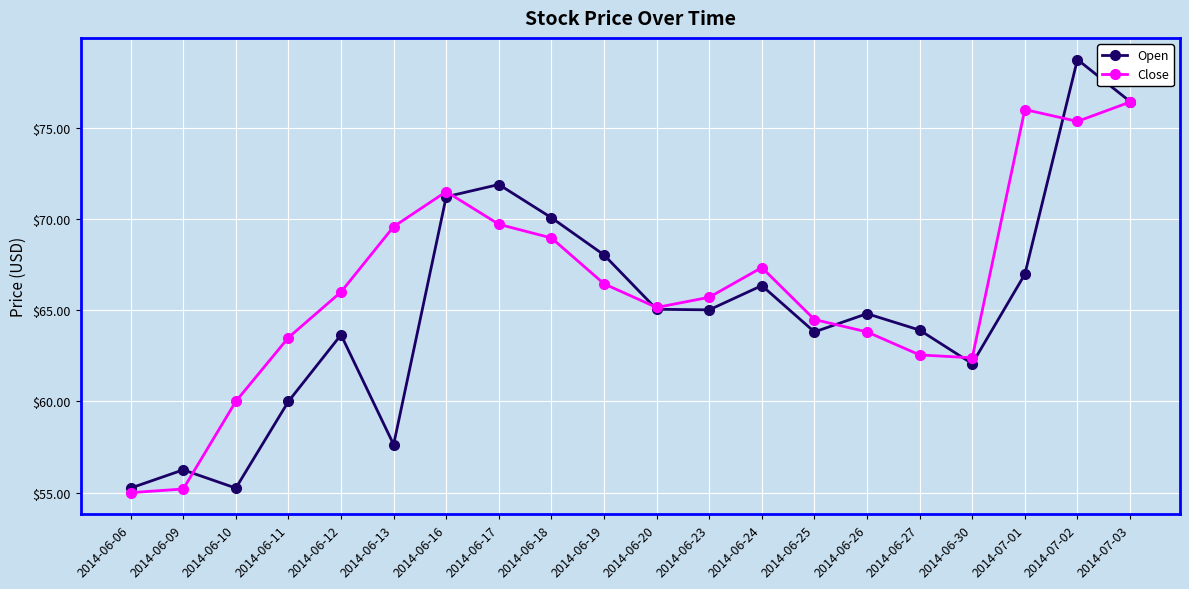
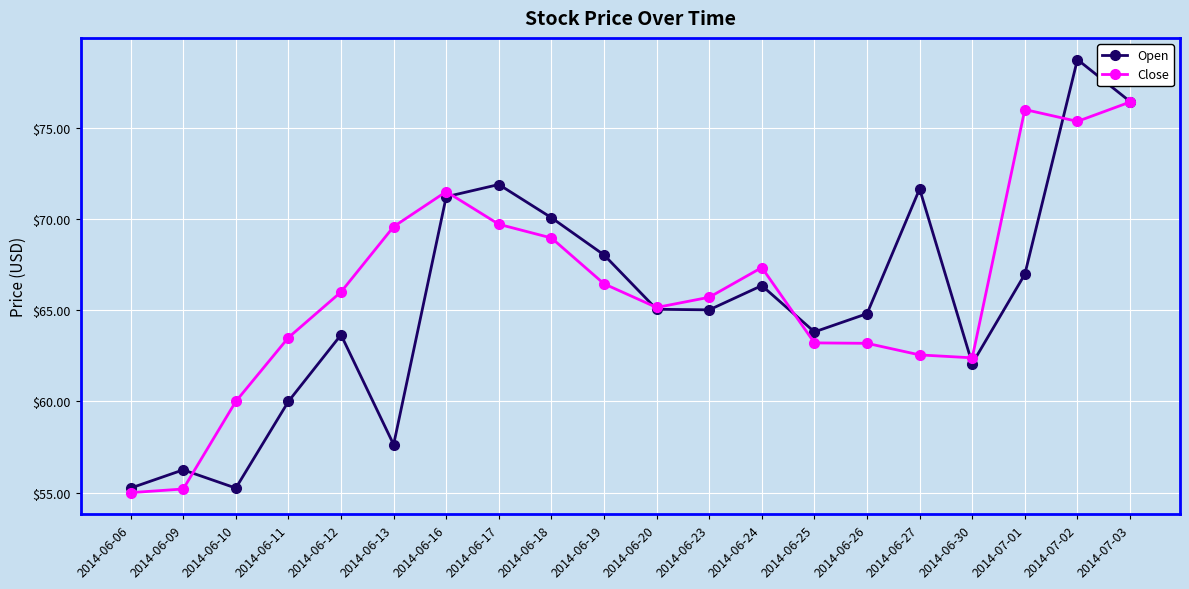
Close, 2014-06-25: $64.5 -> $63.2
Close, 2014-06-26: $63.8 -> $63.2
Open, 2014-06-27: $63.9 -> $71.7
